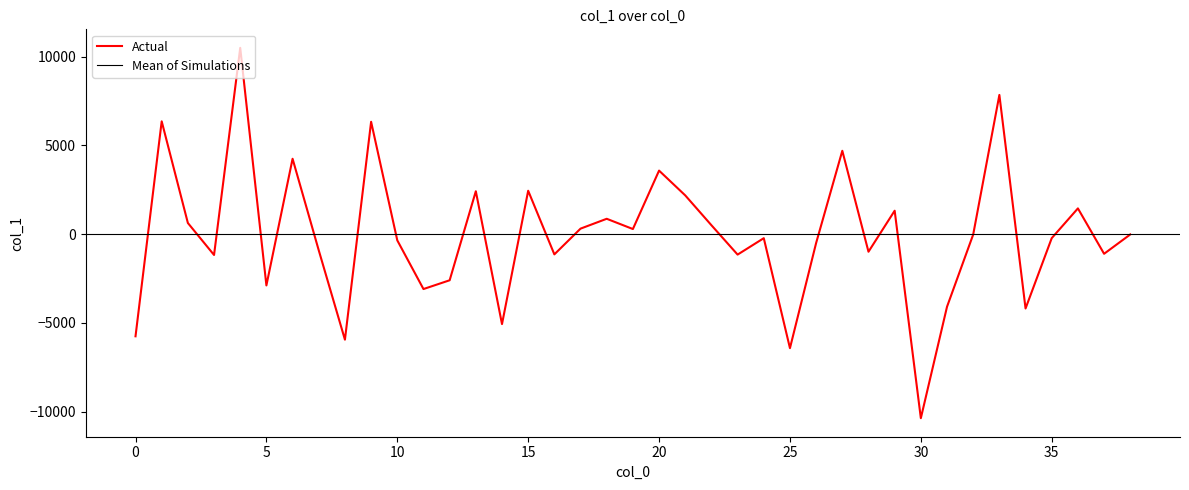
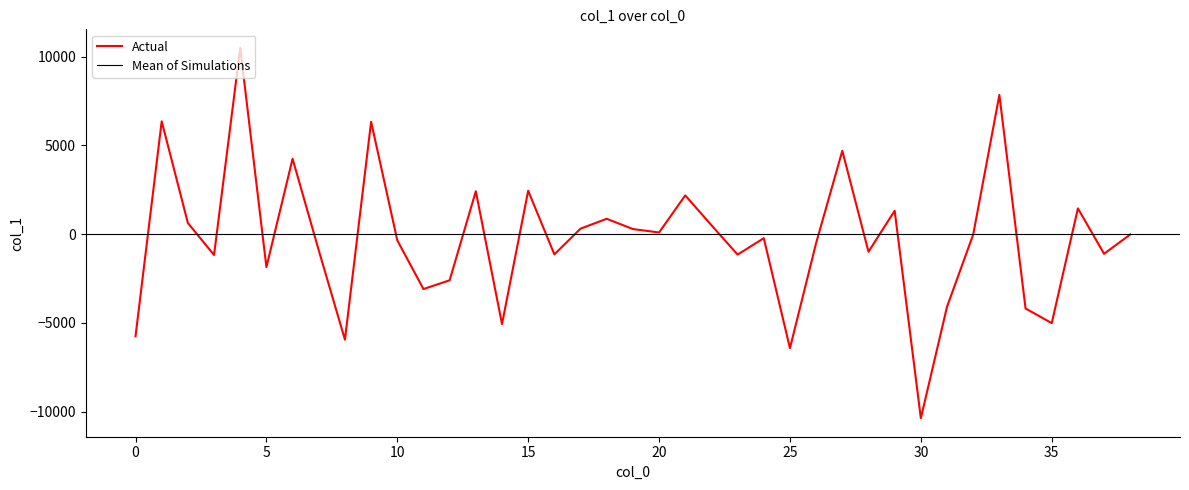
5: -2900 -> -1900
20: 3600 -> 100
35: -200 -> -5000
